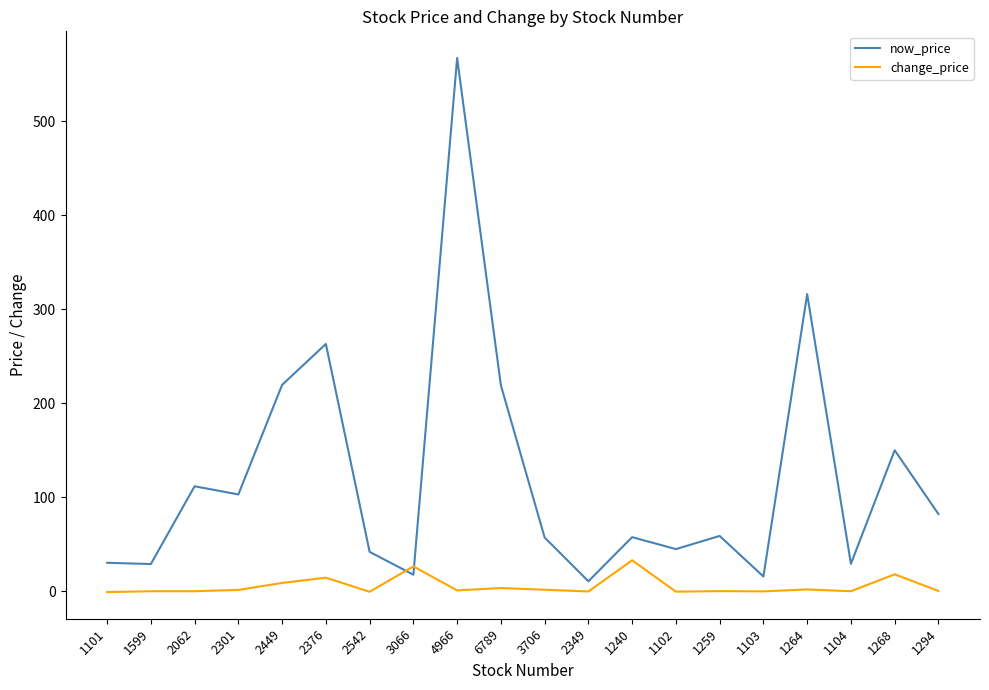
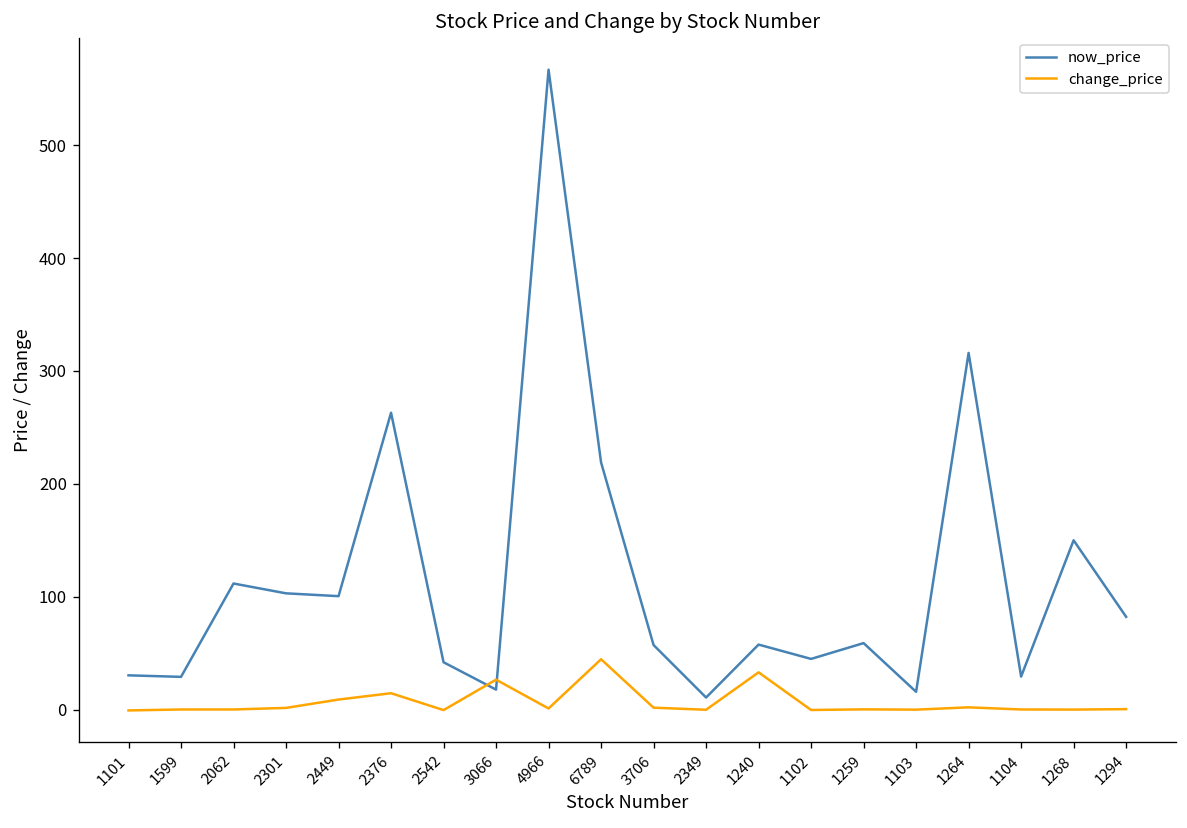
now_price, 2449: 220 -> 100
change_price, 6789: 0 -> 40
change_price, 1268: 20 -> 0
